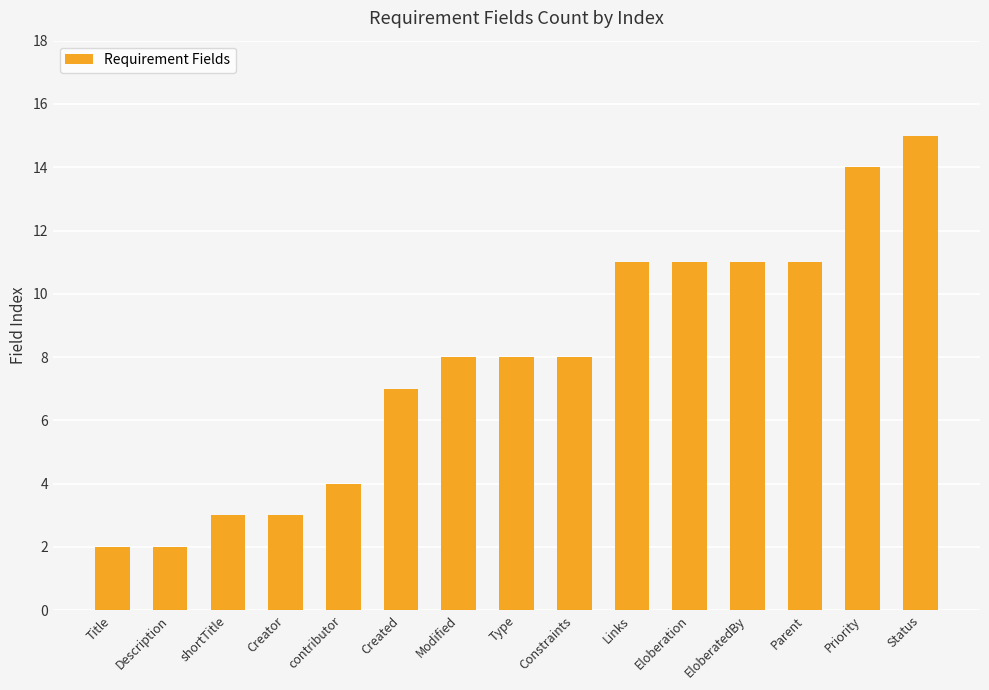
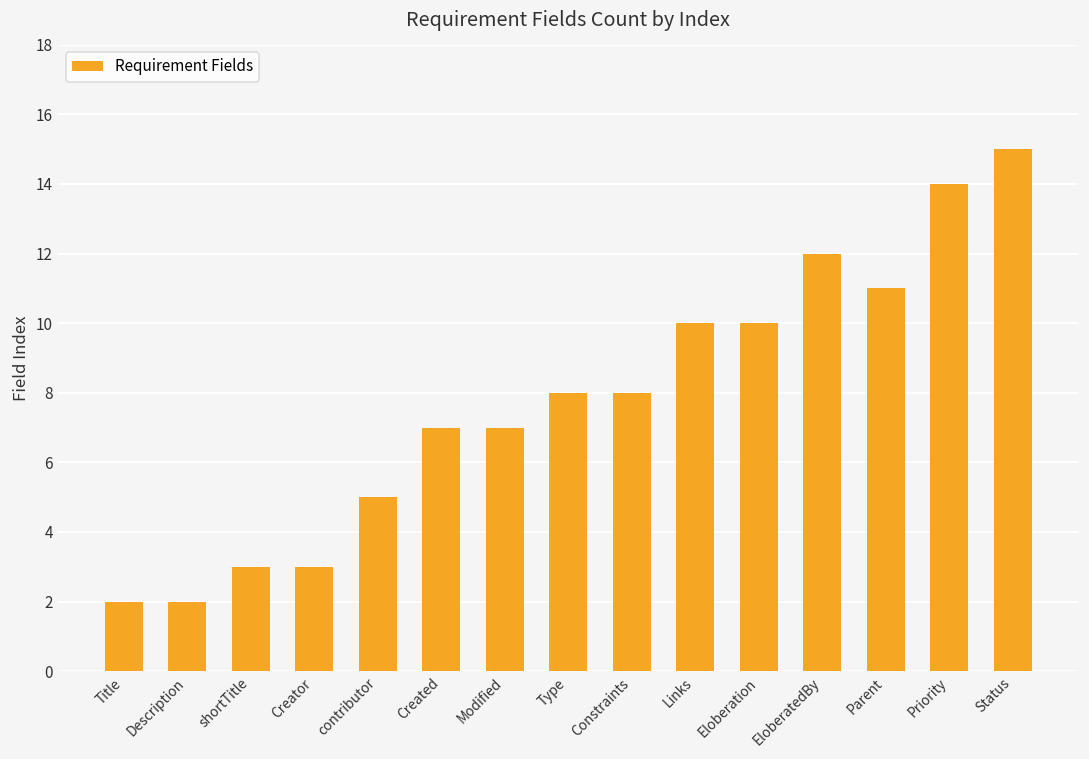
contributor: 4 -> 5
Modified: 8 -> 7
Links: 11 -> 10
Eloberation: 11 -> 10
EloberatedBy: 11 -> 12
